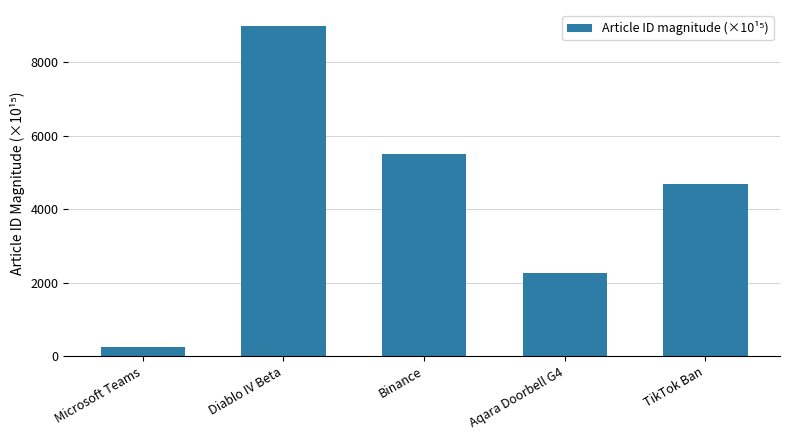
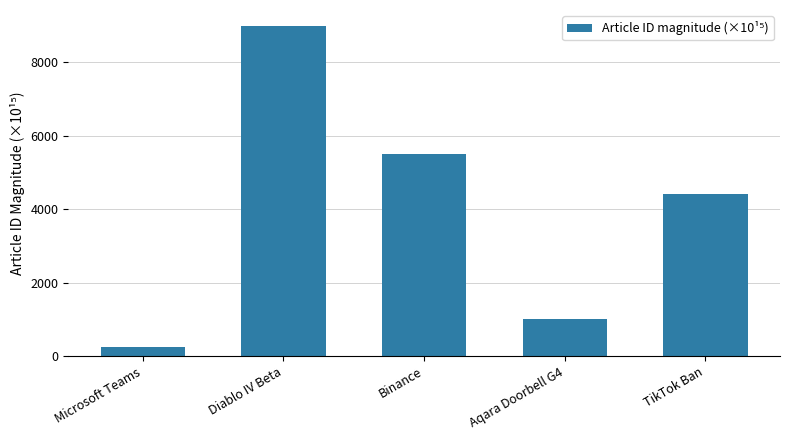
Aqara Doorbell G4: 2300 -> 1000
TikTok Ban: 4700 -> 4400
